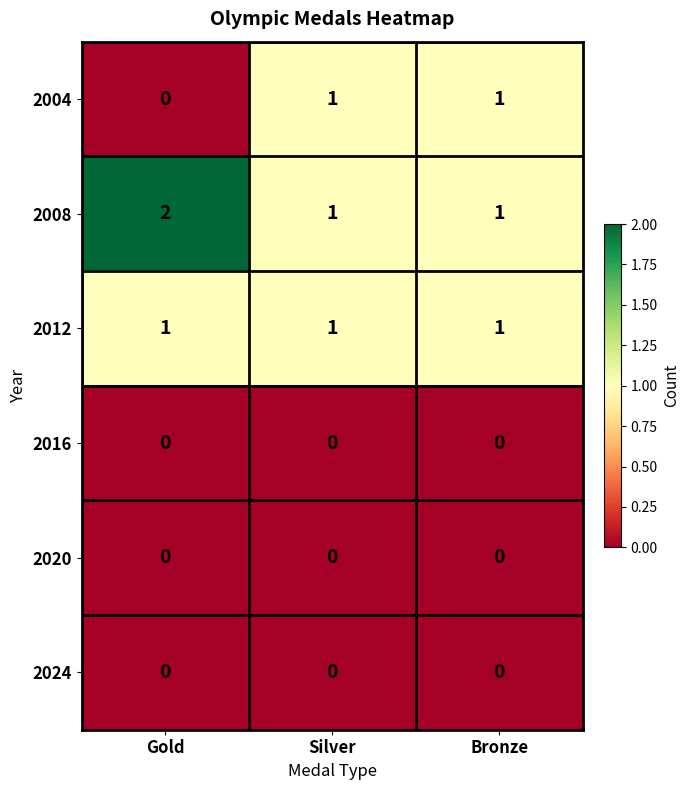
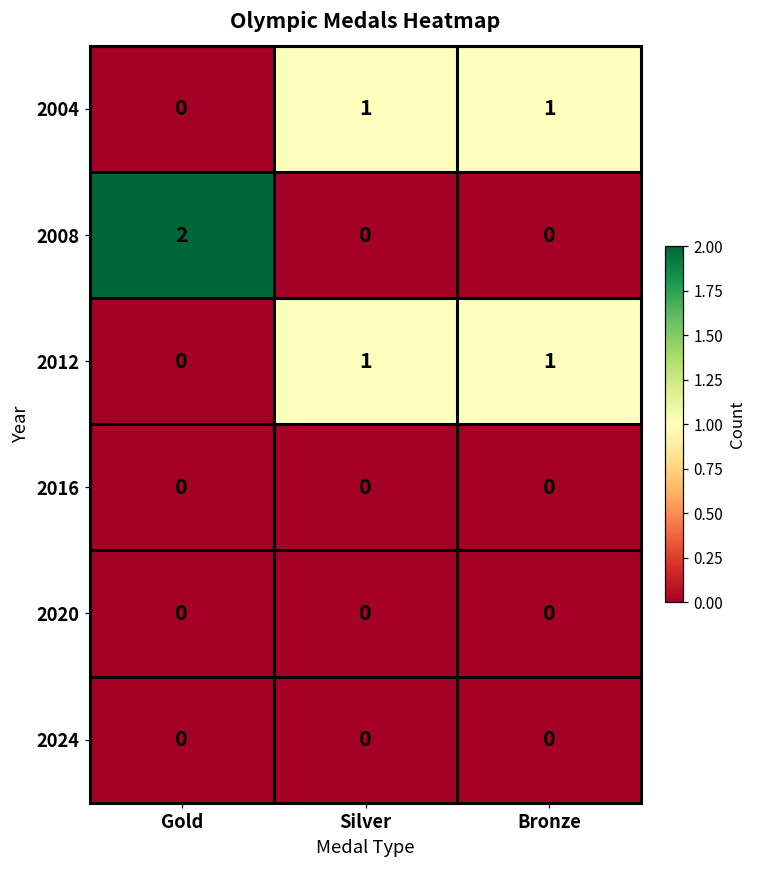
2008, Silver: 1 -> 0
2008, Bronze: 1 -> 0
2012, Gold: 1 -> 0
